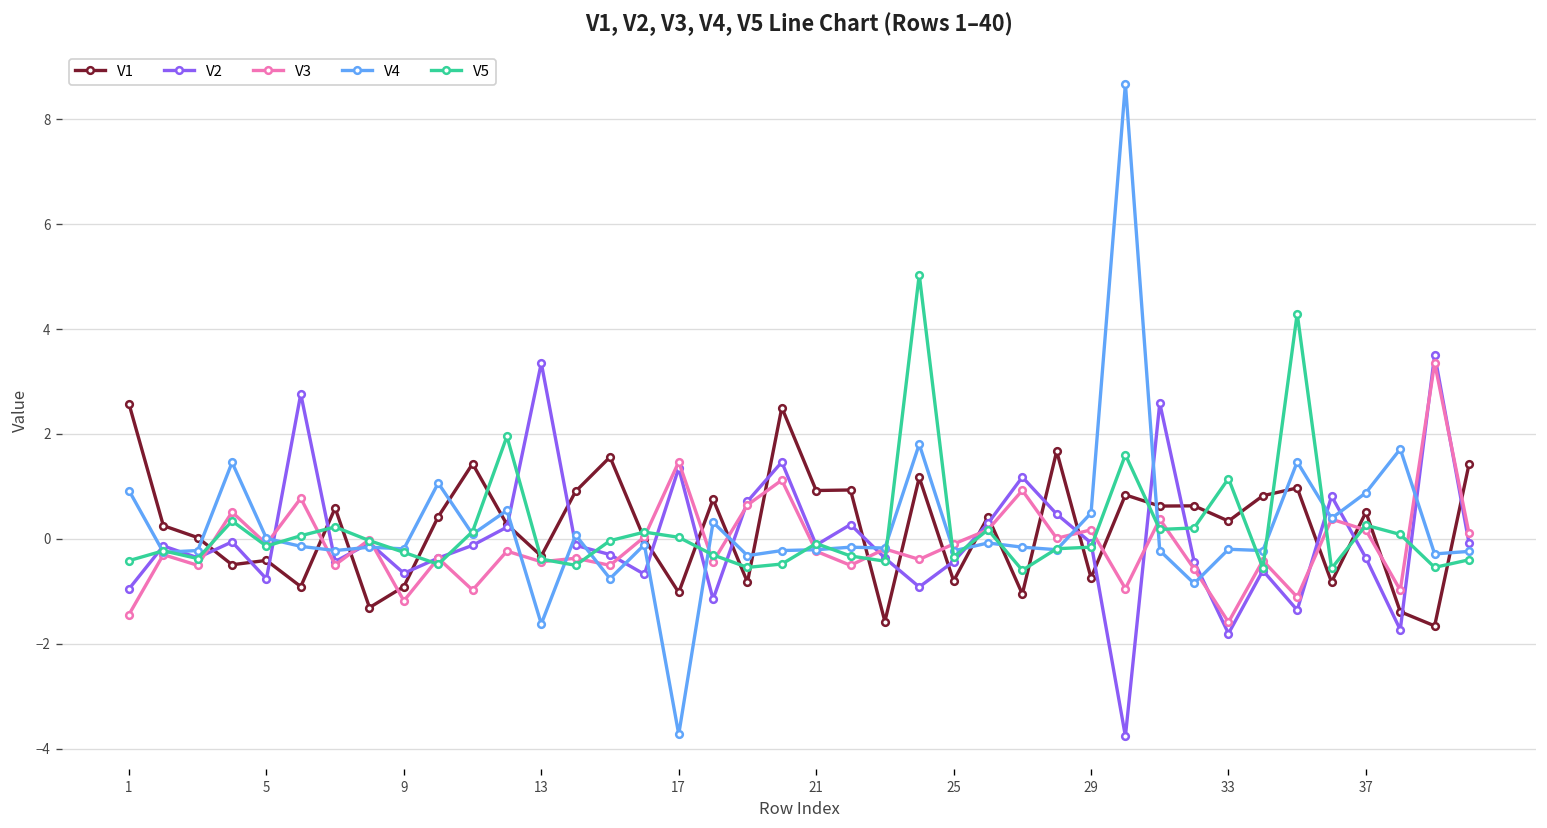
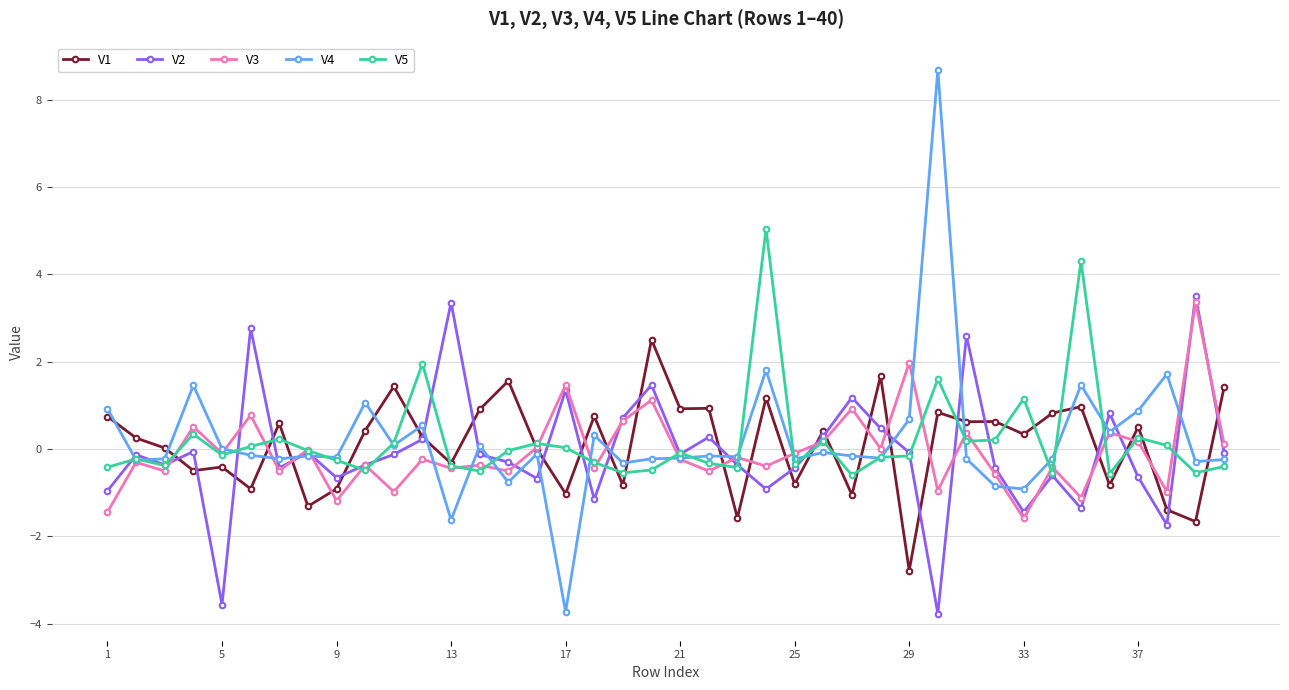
V1, 1: 2.6 -> 0.7
V2, 5: -0.8 -> -3.6
V1, 29: -0.7 -> -2.8
V3, 29: 0.2 -> 2.0
V4, 29: 0.5 -> 0.7
V2, 33: -1.8 -> -1.4
V4, 33: -0.2 -> -0.9
V2, 37: -0.4 -> -0.6
